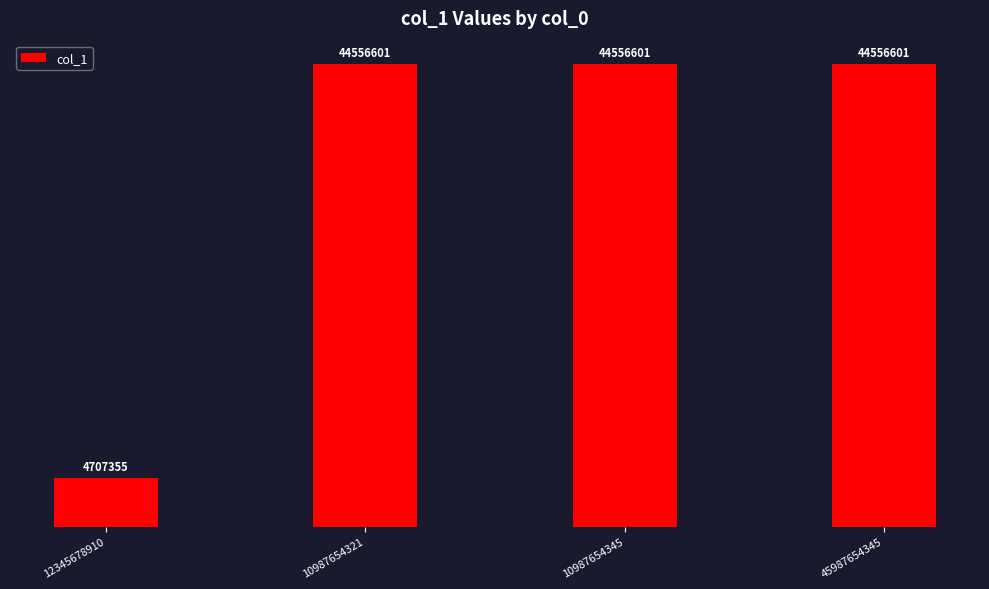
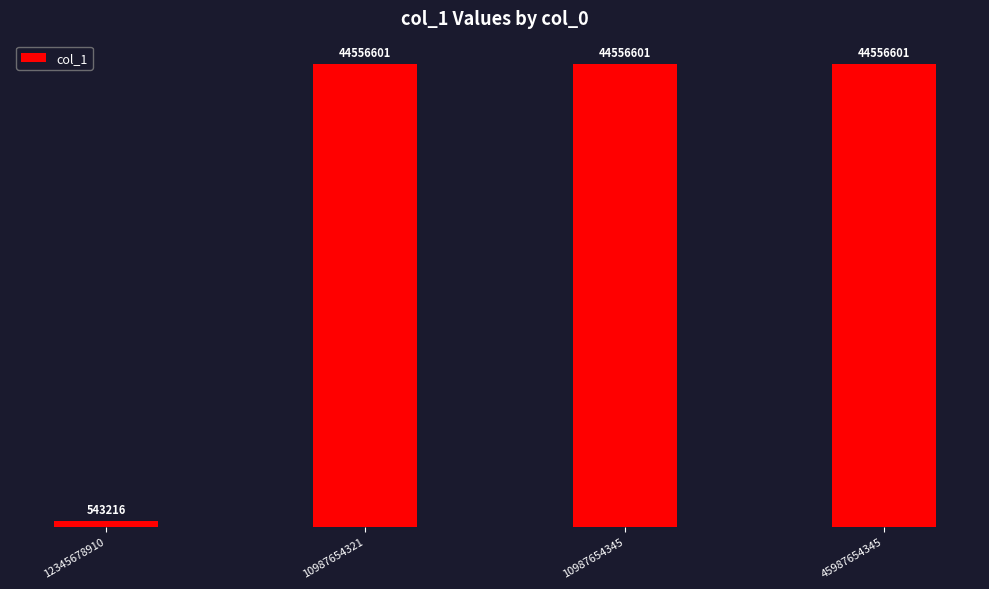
12345678910: 4707355 -> 543216
